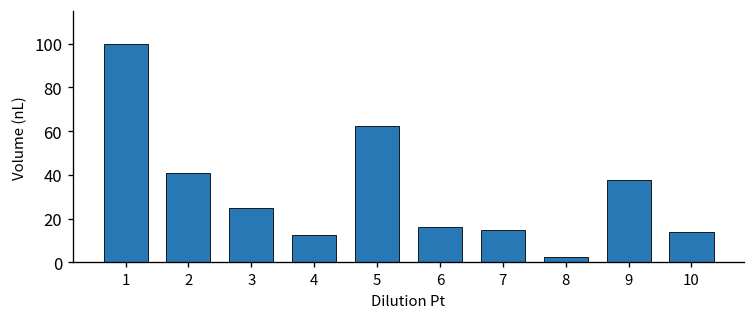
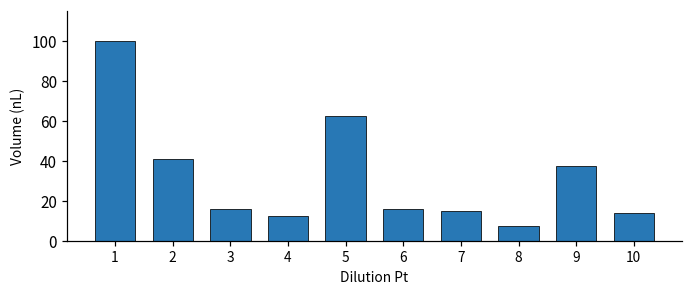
3: 25 -> 16
8: 2 -> 8
